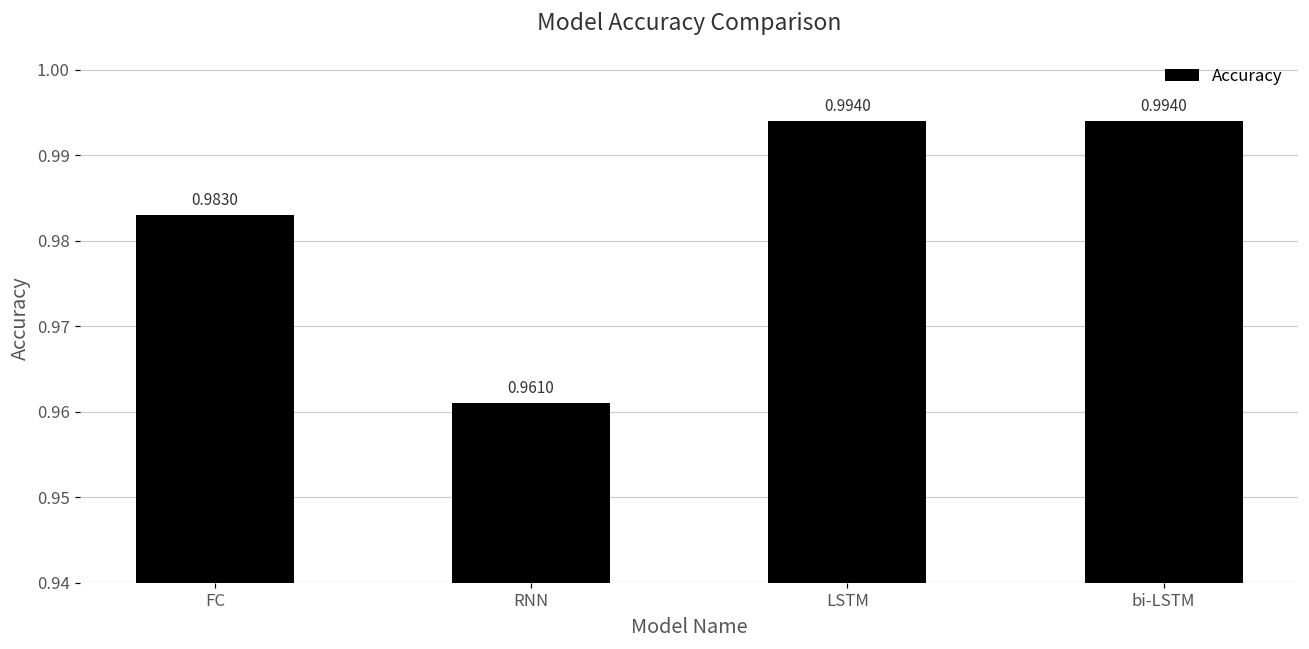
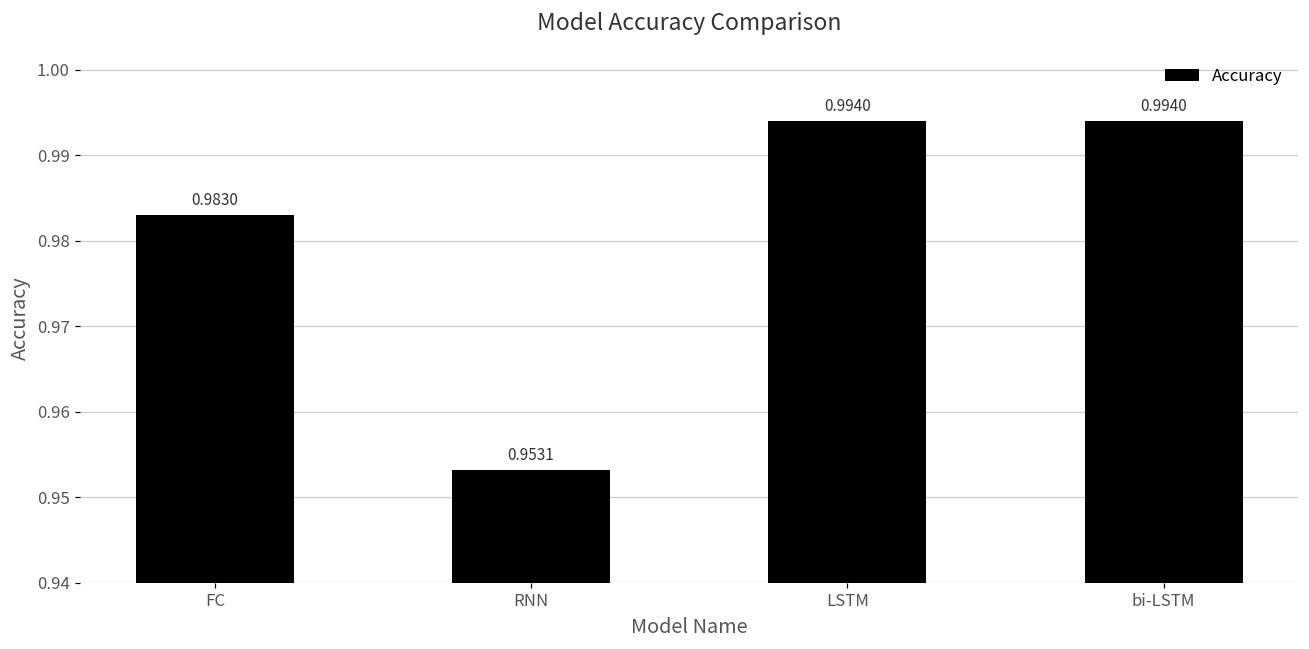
RNN: 0.9610 -> 0.9531
